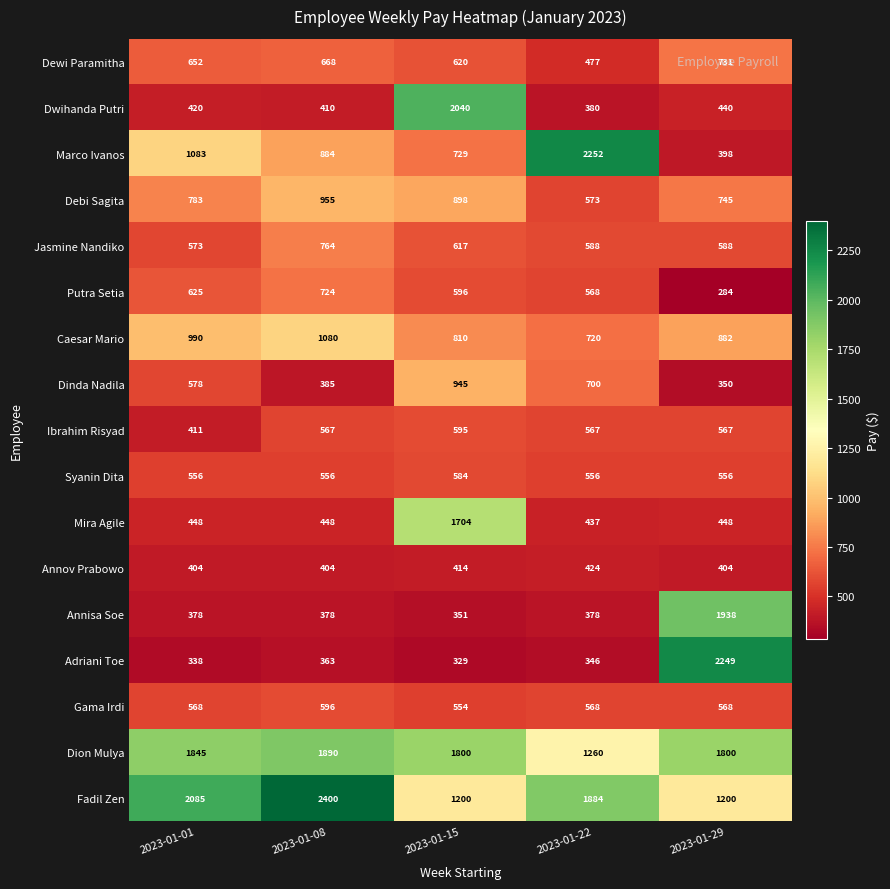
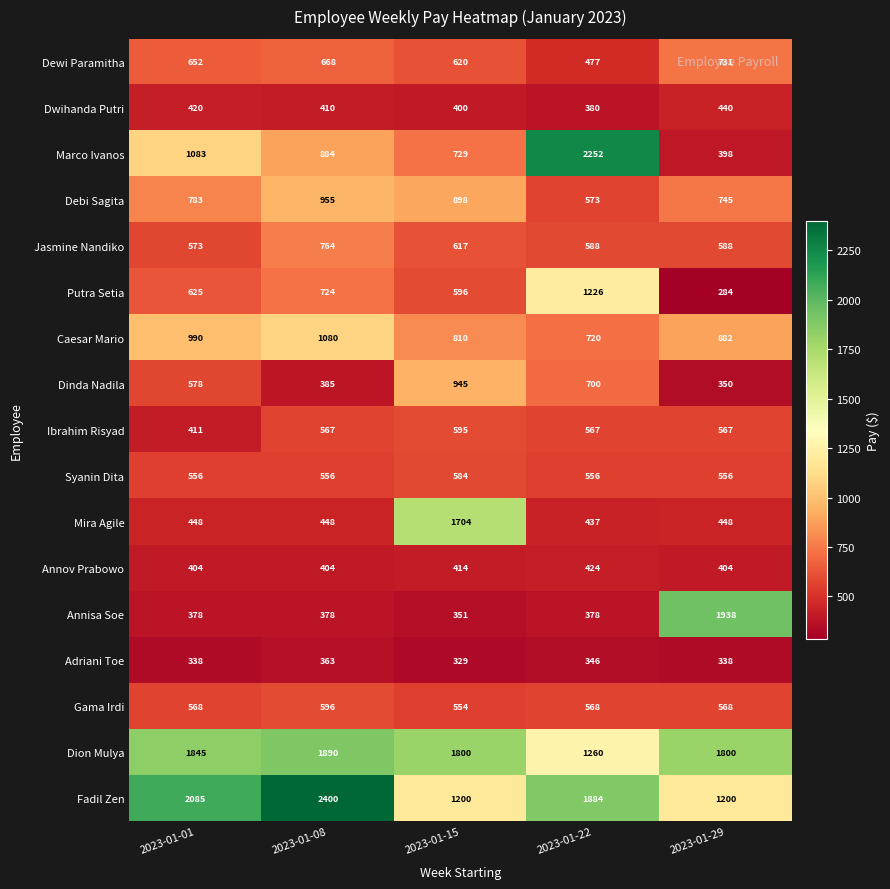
Dwihanda Putri, 2023-01-15: 2040 -> 400
Putra Setia, 2023-01-22: 568 -> 1226
Adriani Toe, 2023-01-29: 2249 -> 338
